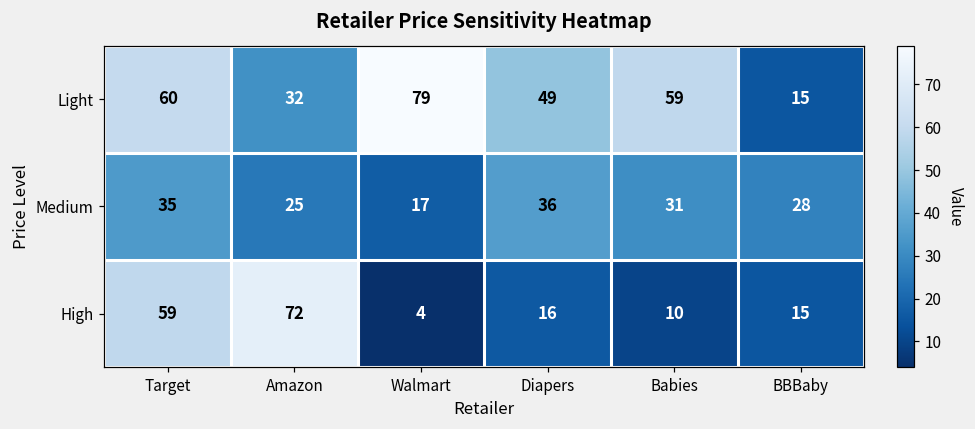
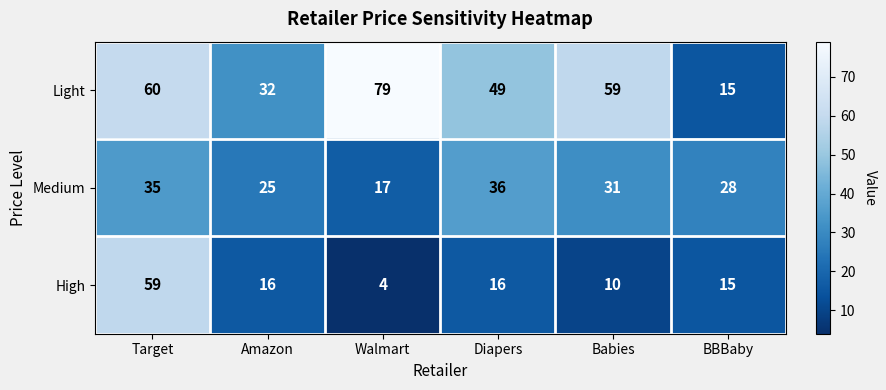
High, Amazon: 72 -> 16
